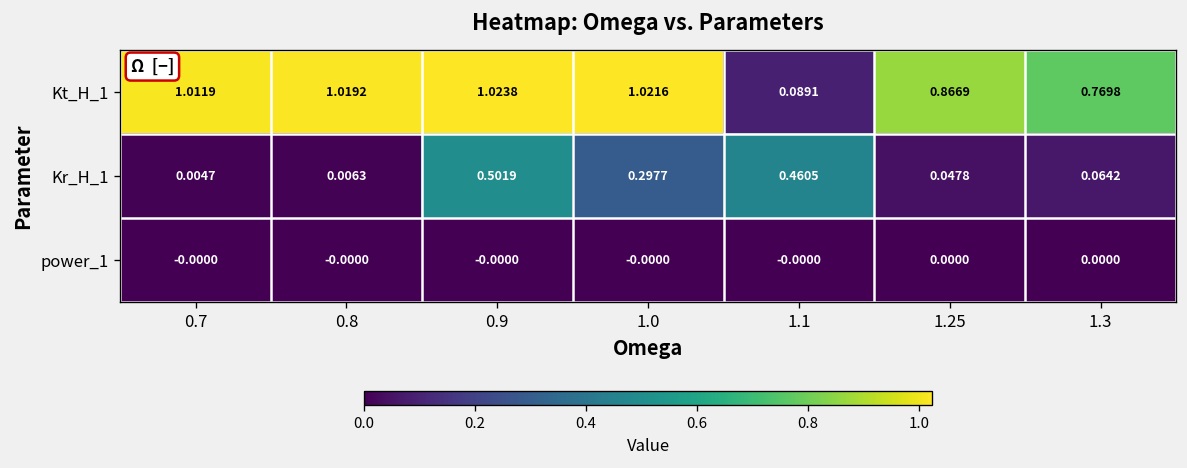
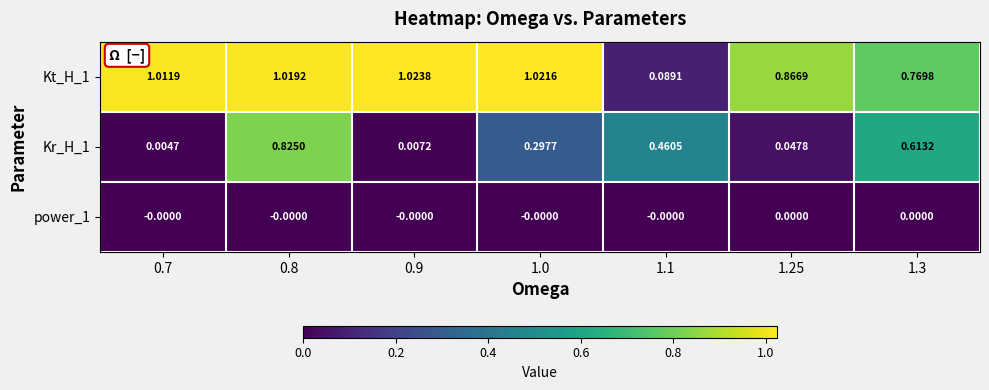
Kr_H_1, 0.8: 0.0063 -> 0.8250
Kr_H_1, 0.9: 0.5019 -> 0.0072
Kr_H_1, 1.3: 0.0642 -> 0.6132
